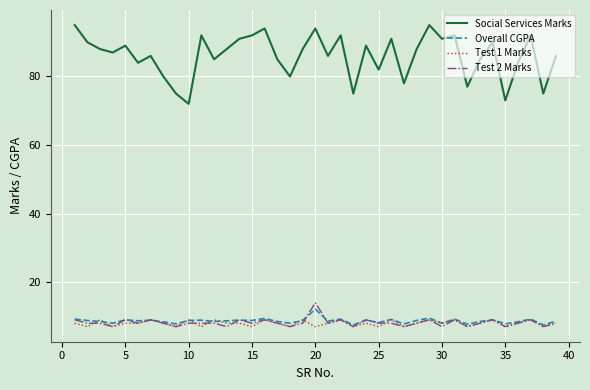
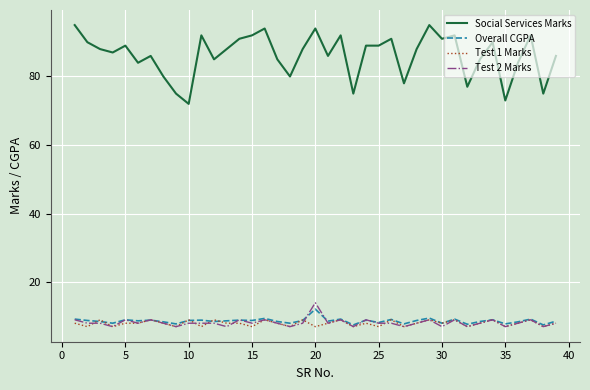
Social Services Marks, 25: 82 -> 89
